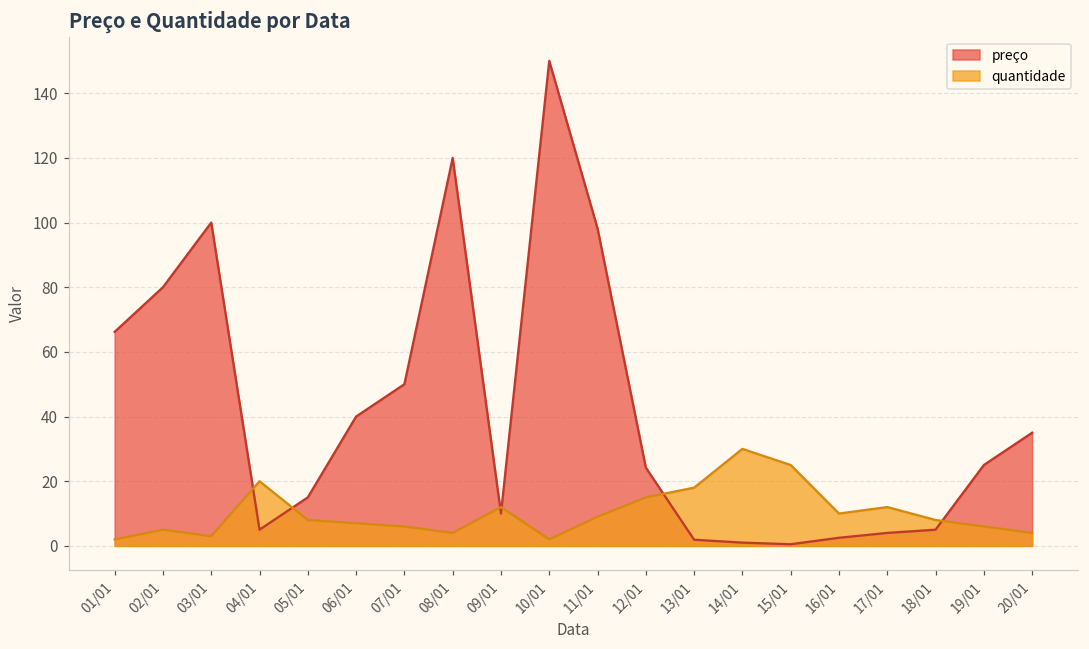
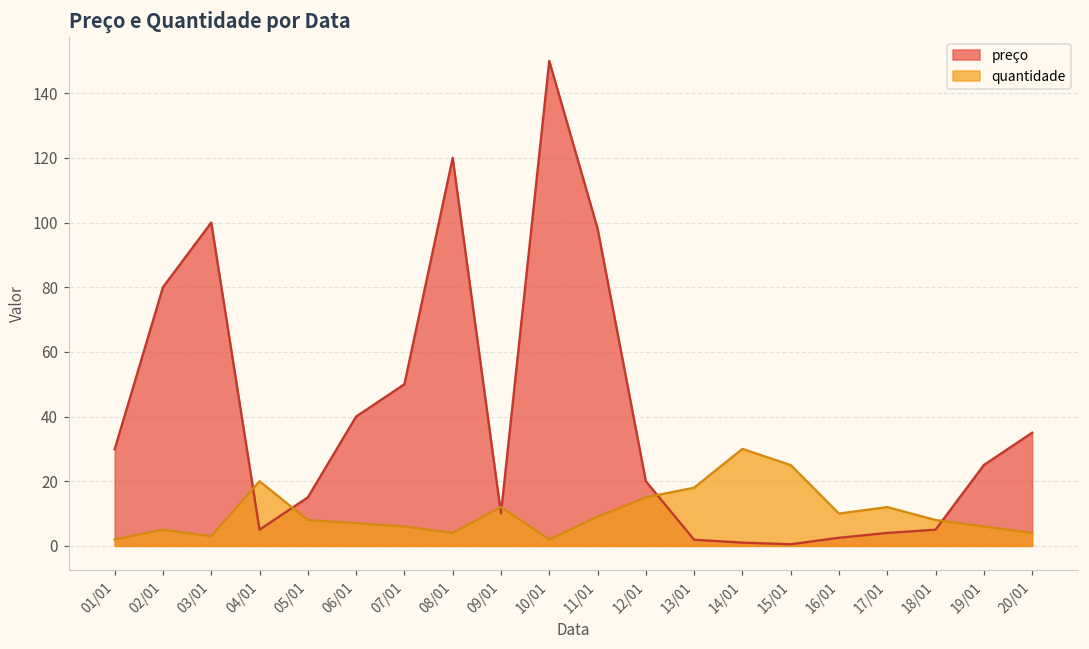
preço, 01/01: 66 -> 30
preço, 12/01: 24 -> 20
